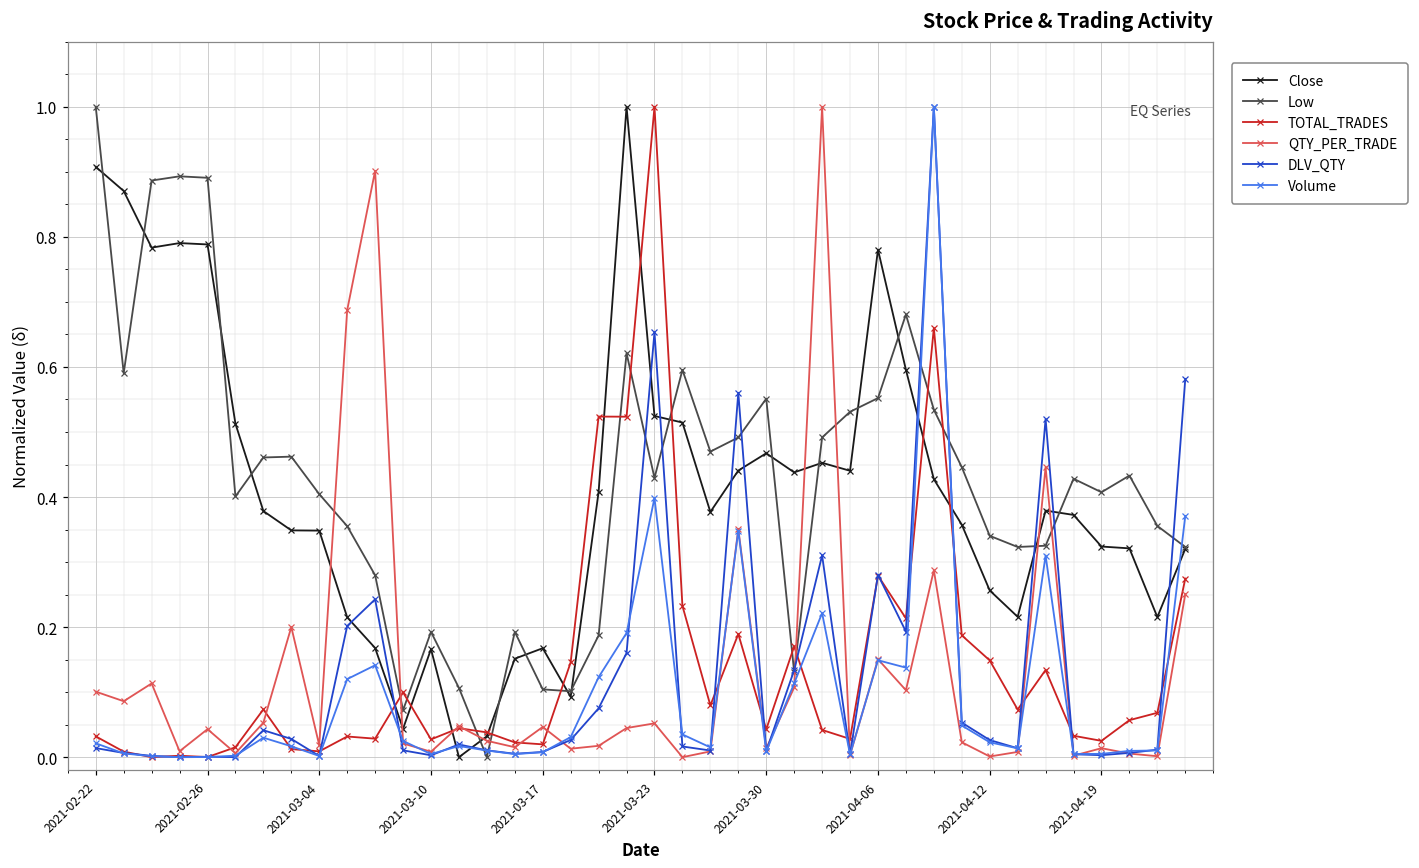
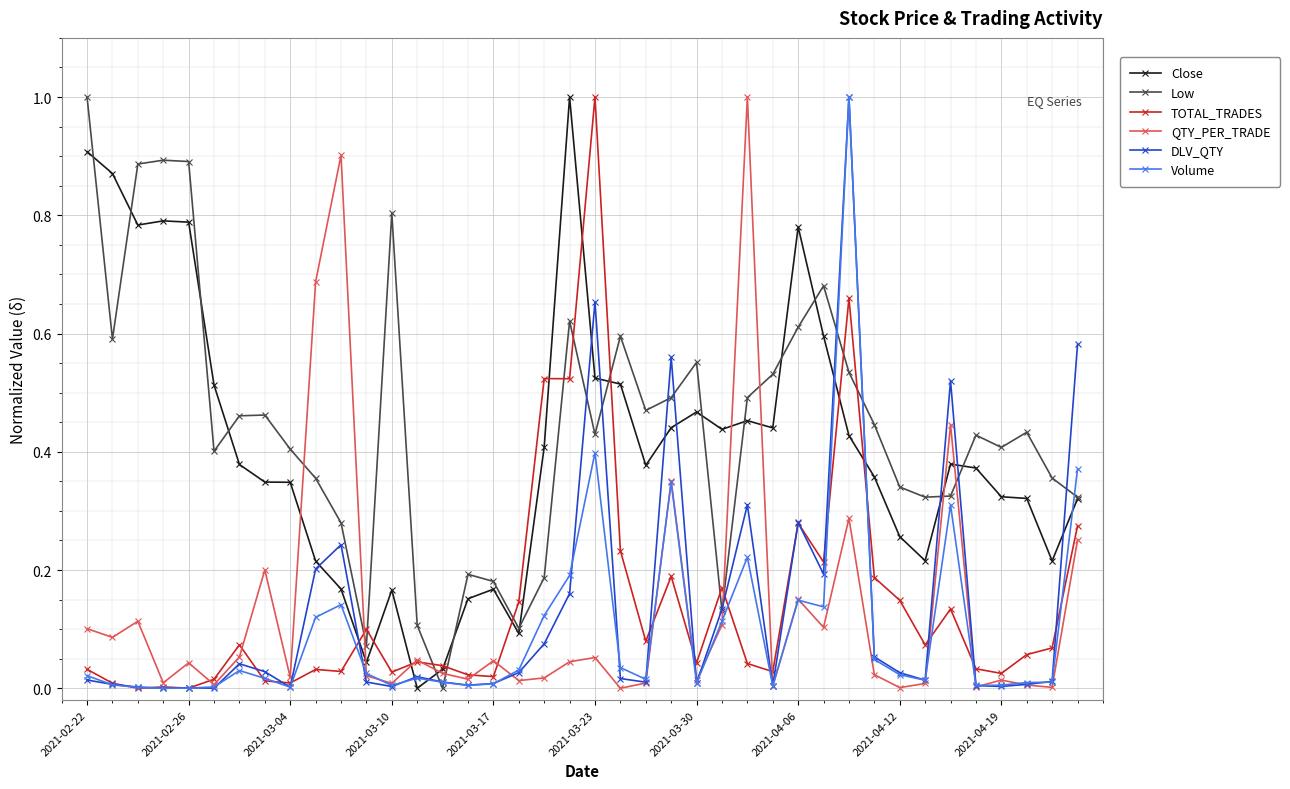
Low, 2021-03-10: 0.19 -> 0.80
Low, 2021-03-17: 0.10 -> 0.18
Low, 2021-04-06: 0.55 -> 0.61
